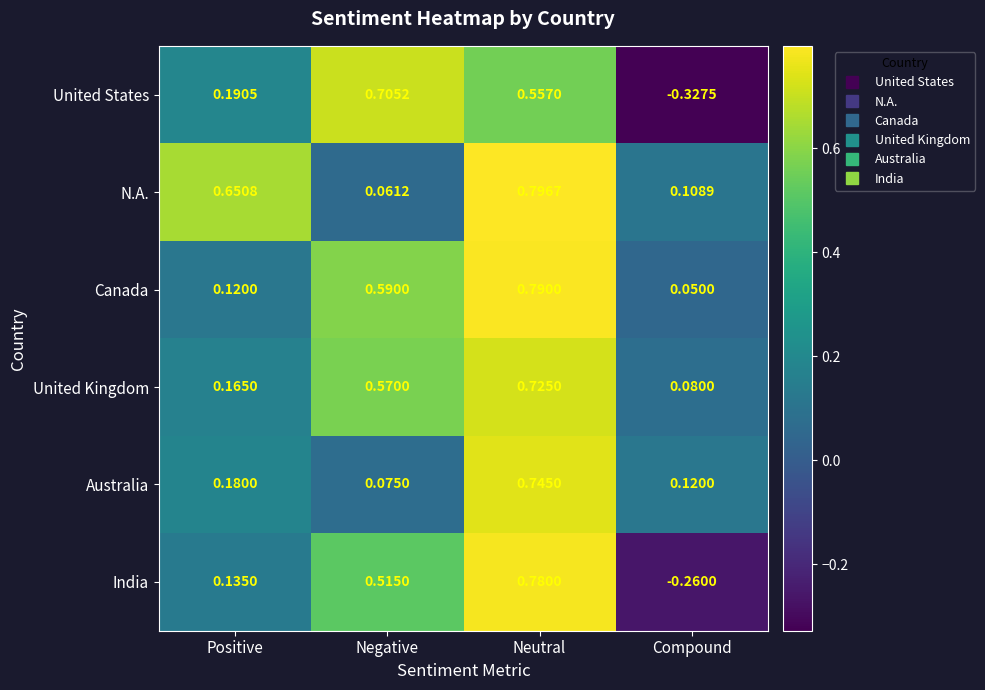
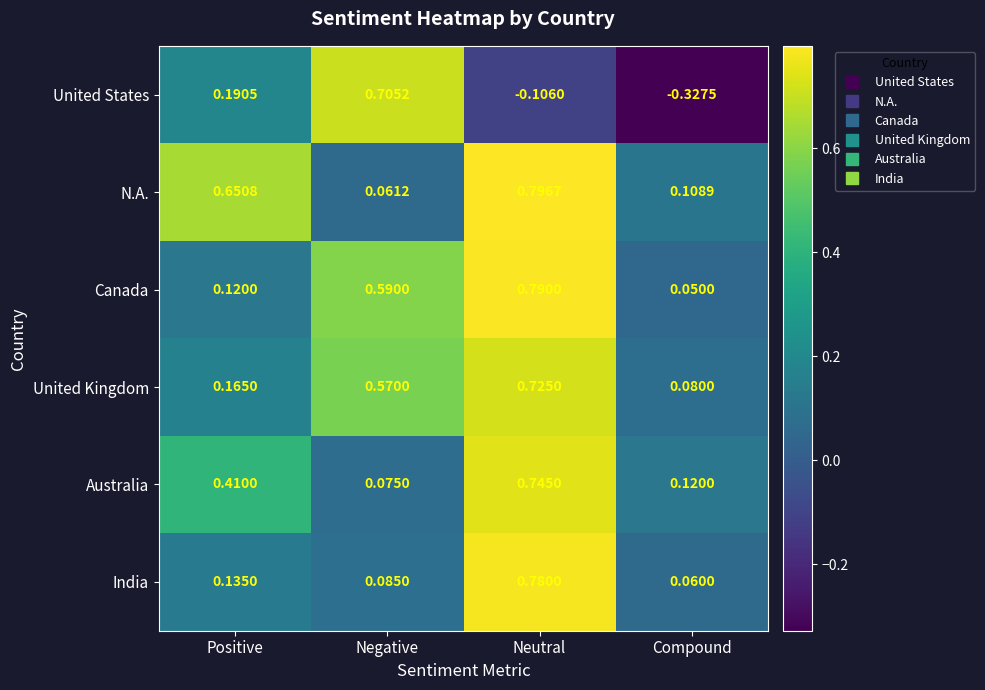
United States, Neutral: 0.5570 -> -0.1060
Australia, Positive: 0.1800 -> 0.4100
India, Negative: 0.5150 -> 0.0850
India, Compound: -0.2600 -> 0.0600
